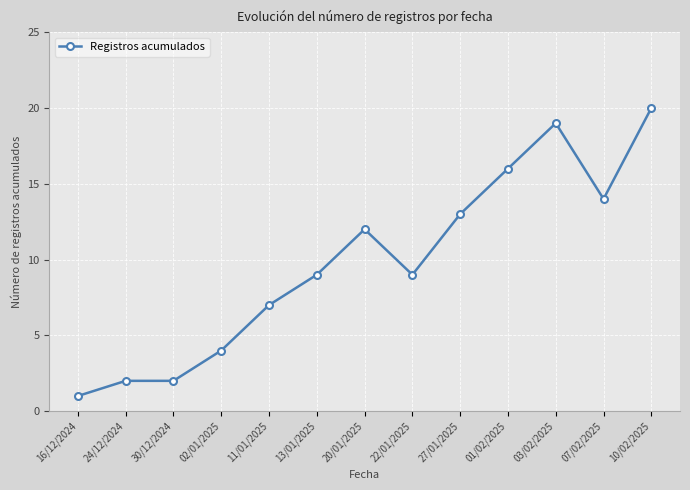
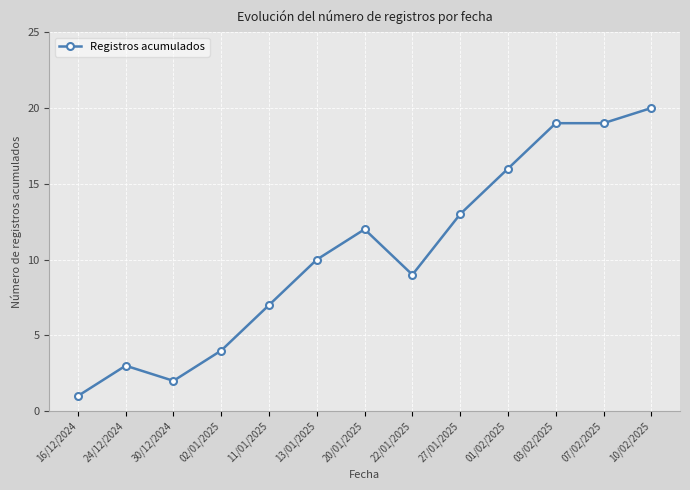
24/12/2024: 2 -> 3
13/01/2025: 9 -> 10
07/02/2025: 14 -> 19
